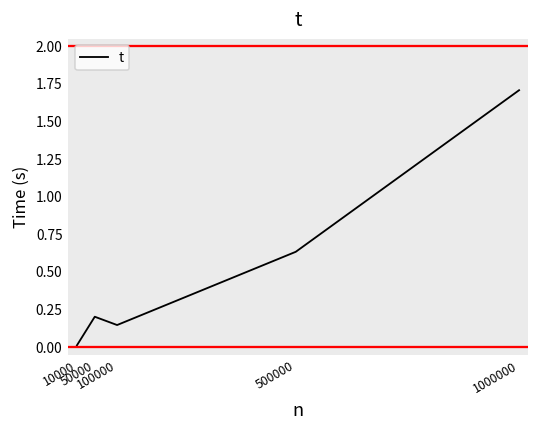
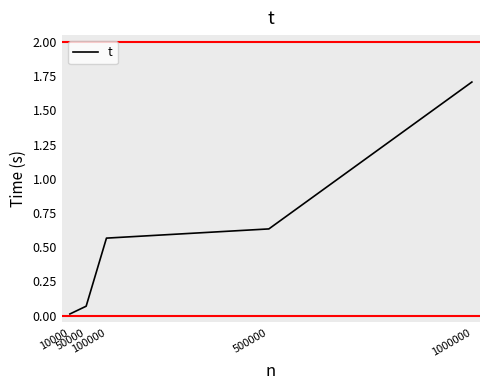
50000: 0.20 -> 0.07
100000: 0.15 -> 0.57
